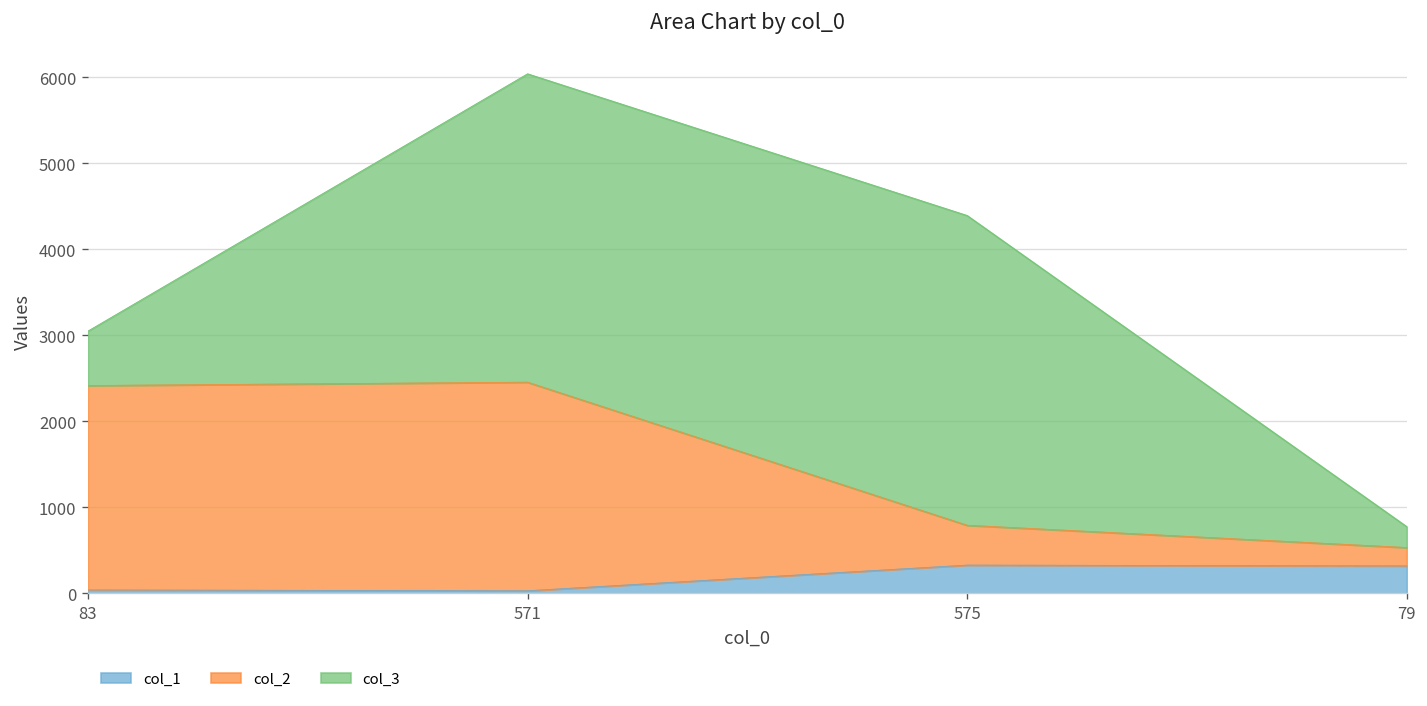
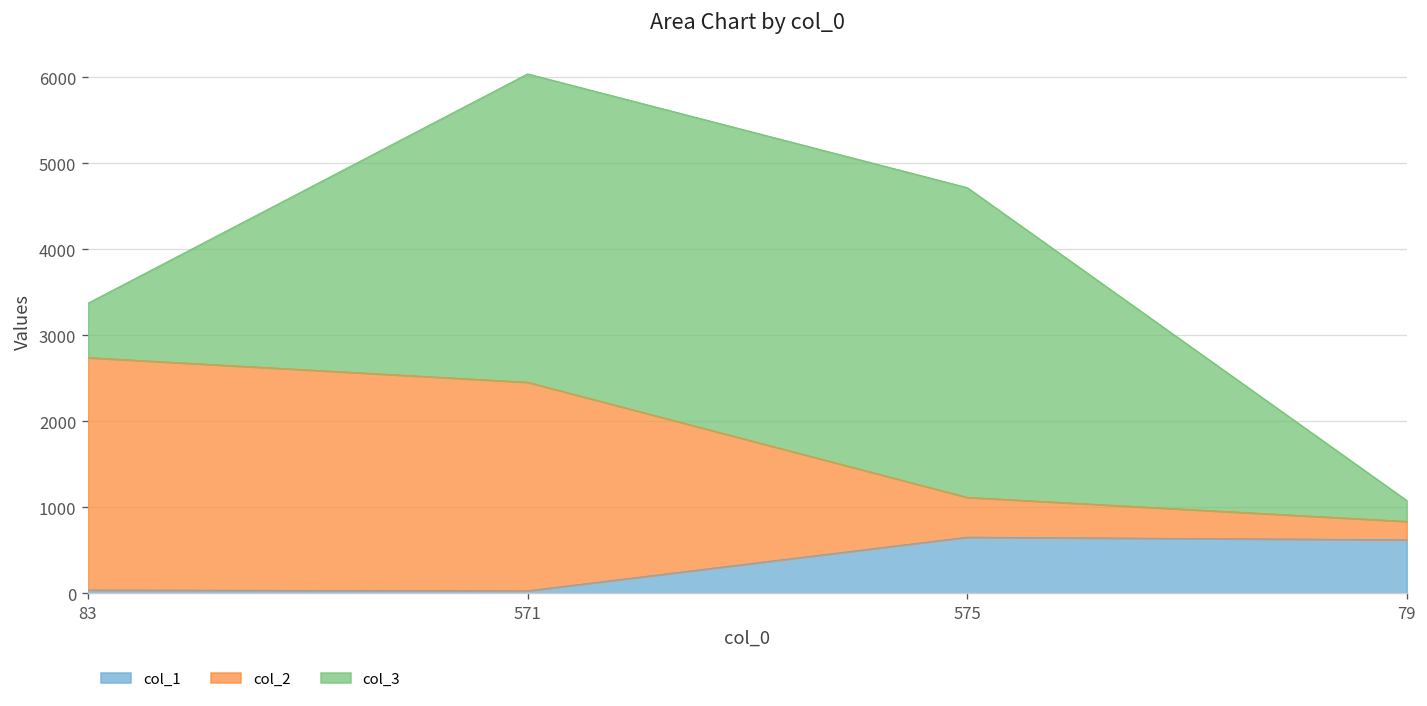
col_2, 83: 2400 -> 2700
col_1, 575: 300 -> 700
col_1, 79: 300 -> 600
